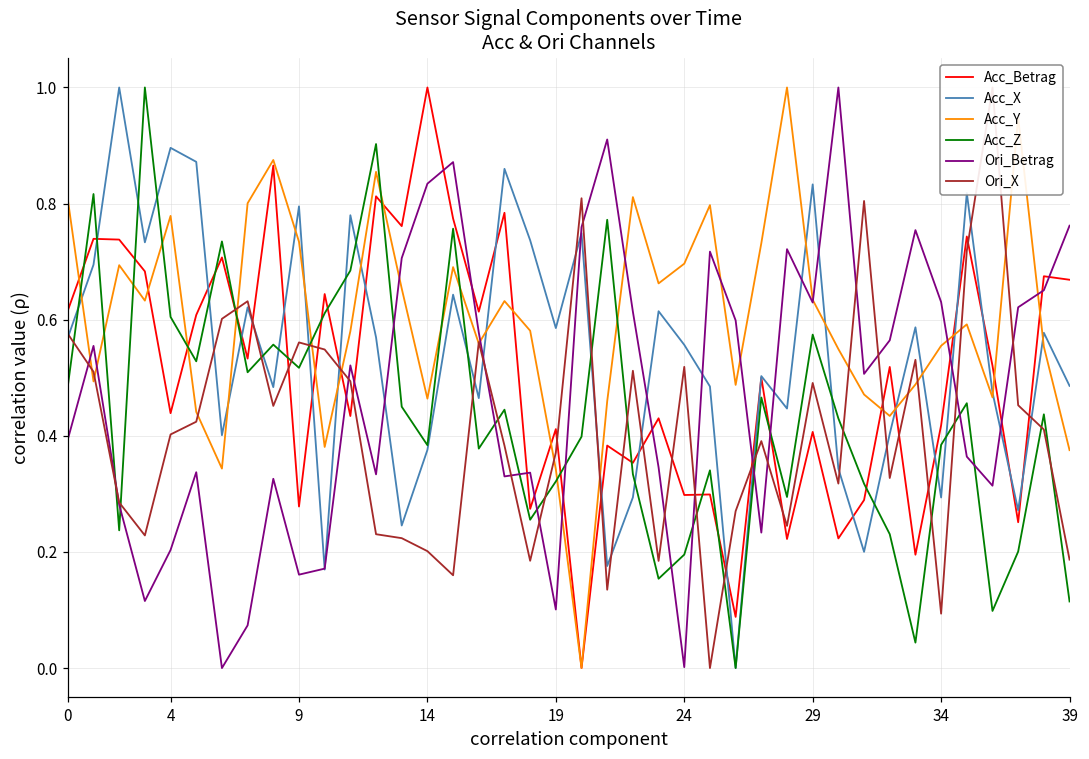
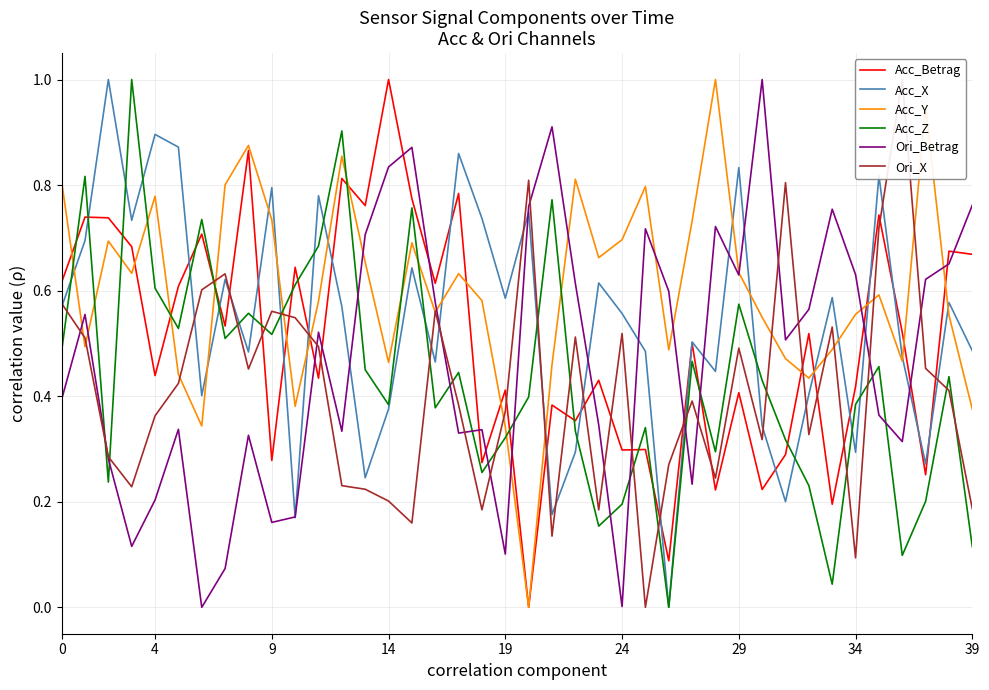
Ori_X, 4: 0.40 -> 0.36
